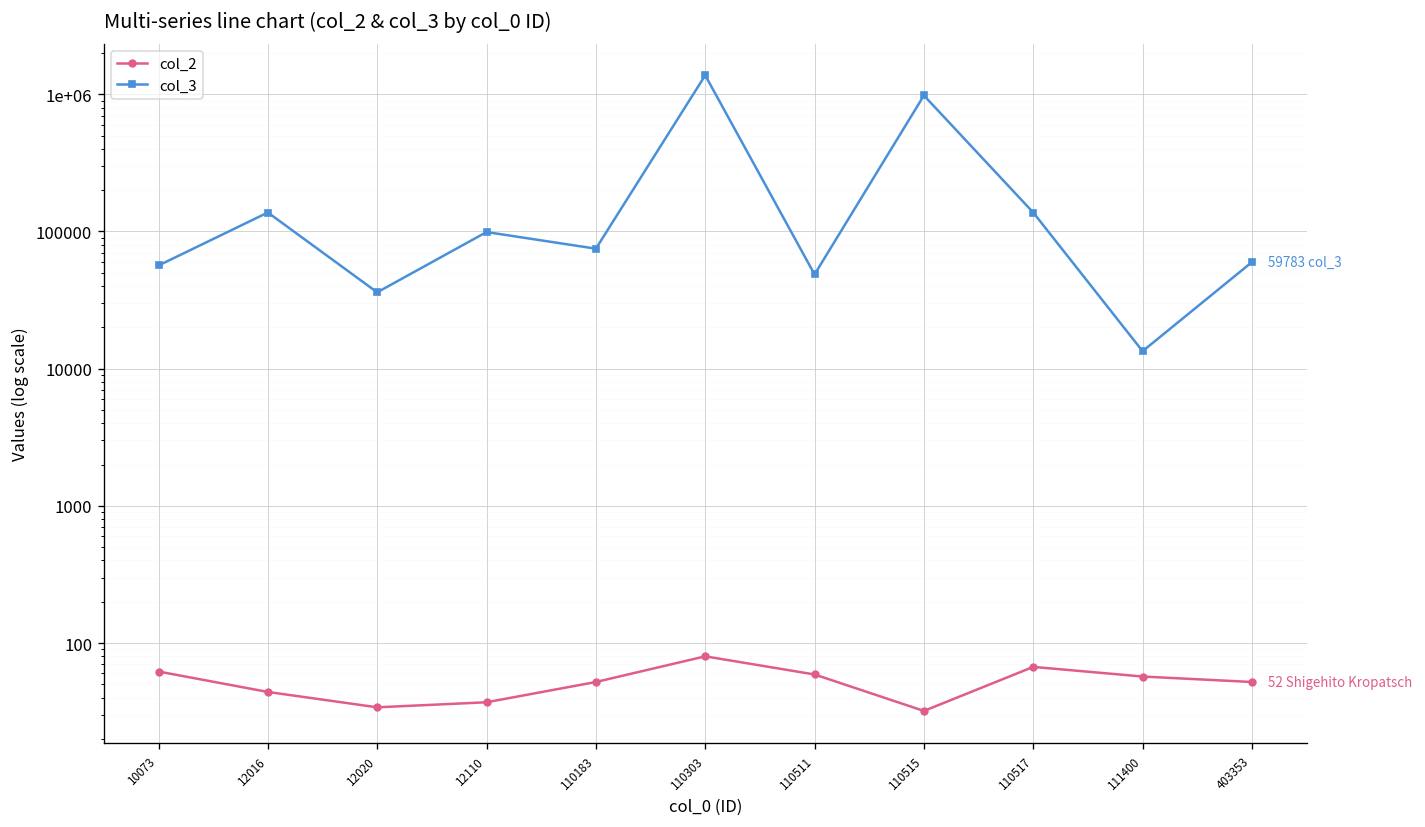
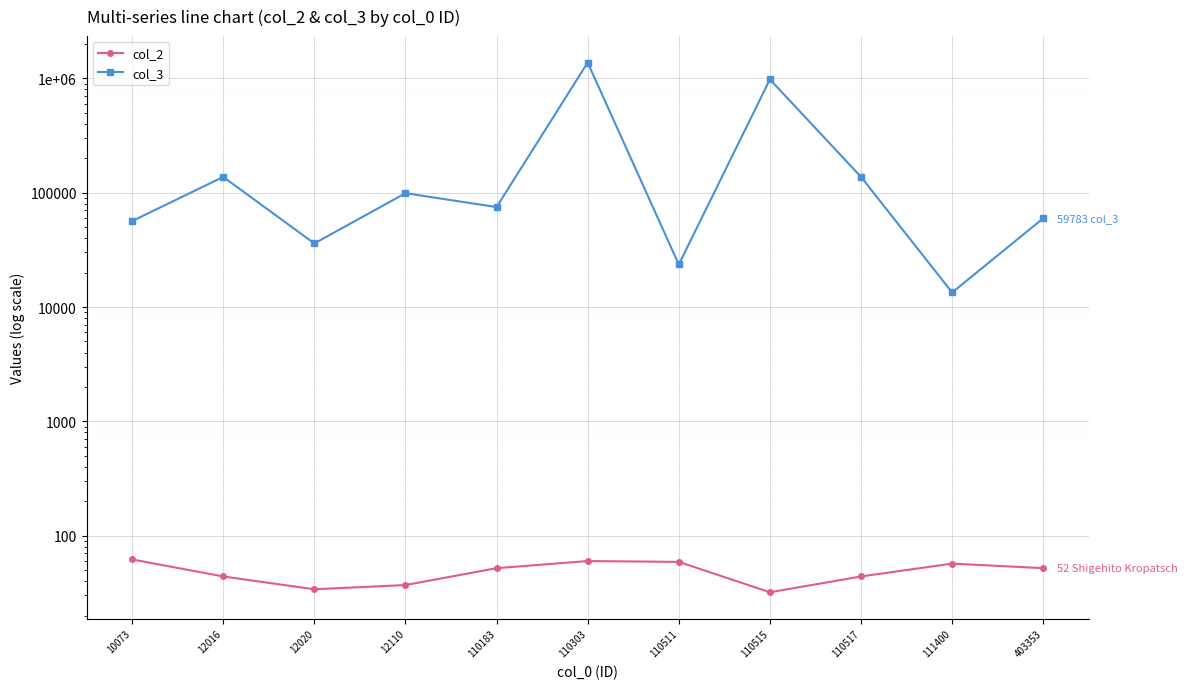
col_2, 110303: 80 -> 60
col_3, 110511: 49000 -> 24000
col_2, 110517: 70 -> 44
